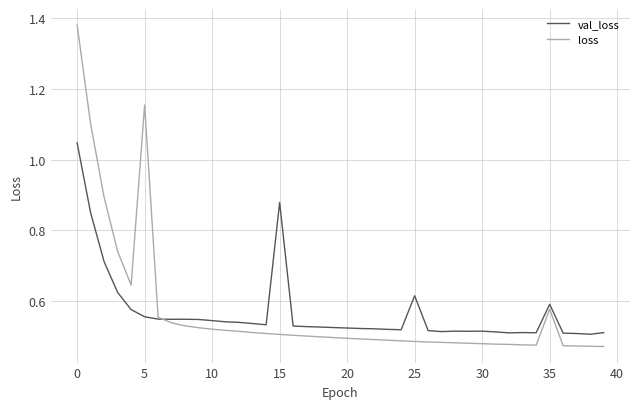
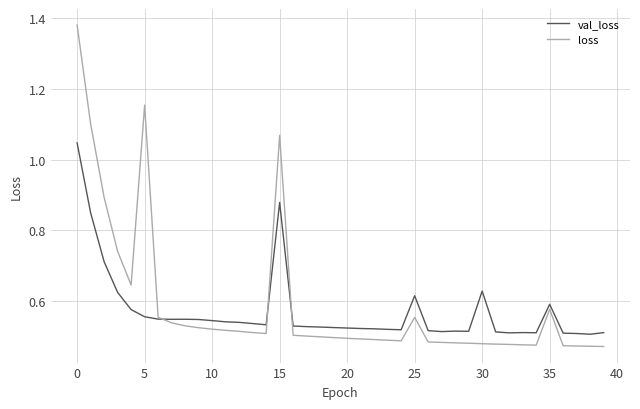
loss, 15: 0.51 -> 1.07
loss, 25: 0.49 -> 0.55
val_loss, 30: 0.51 -> 0.63
